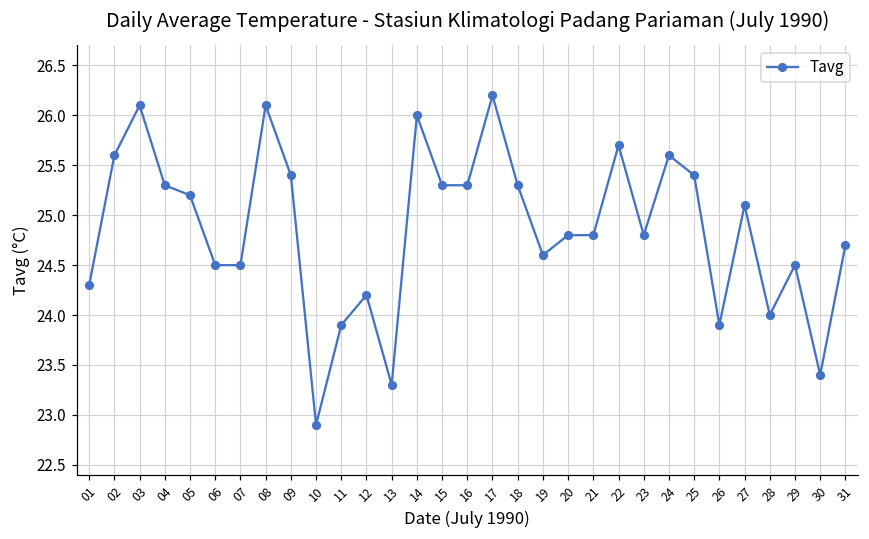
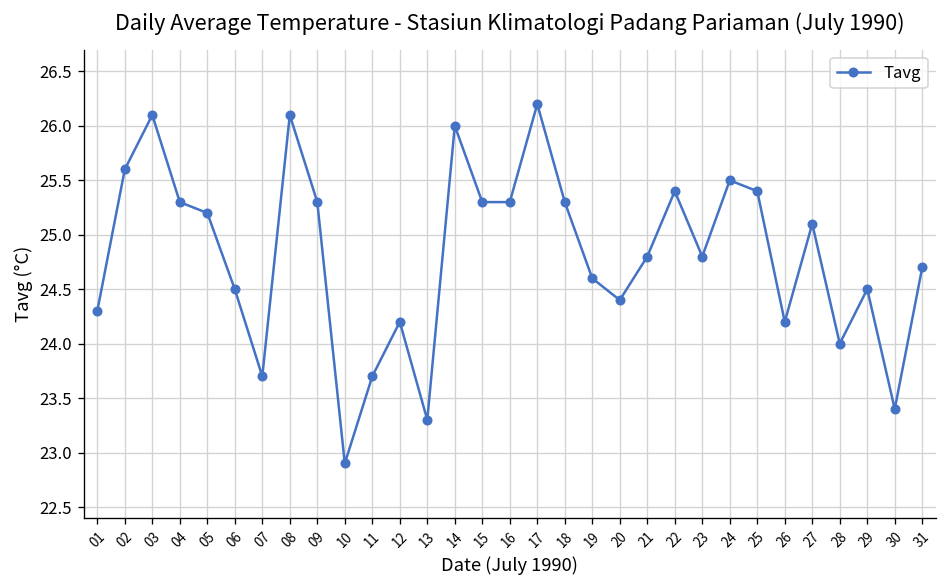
07: 24.5 -> 23.7
09: 25.4 -> 25.3
11: 23.9 -> 23.7
20: 24.8 -> 24.4
22: 25.7 -> 25.4
24: 25.6 -> 25.5
26: 23.9 -> 24.2
